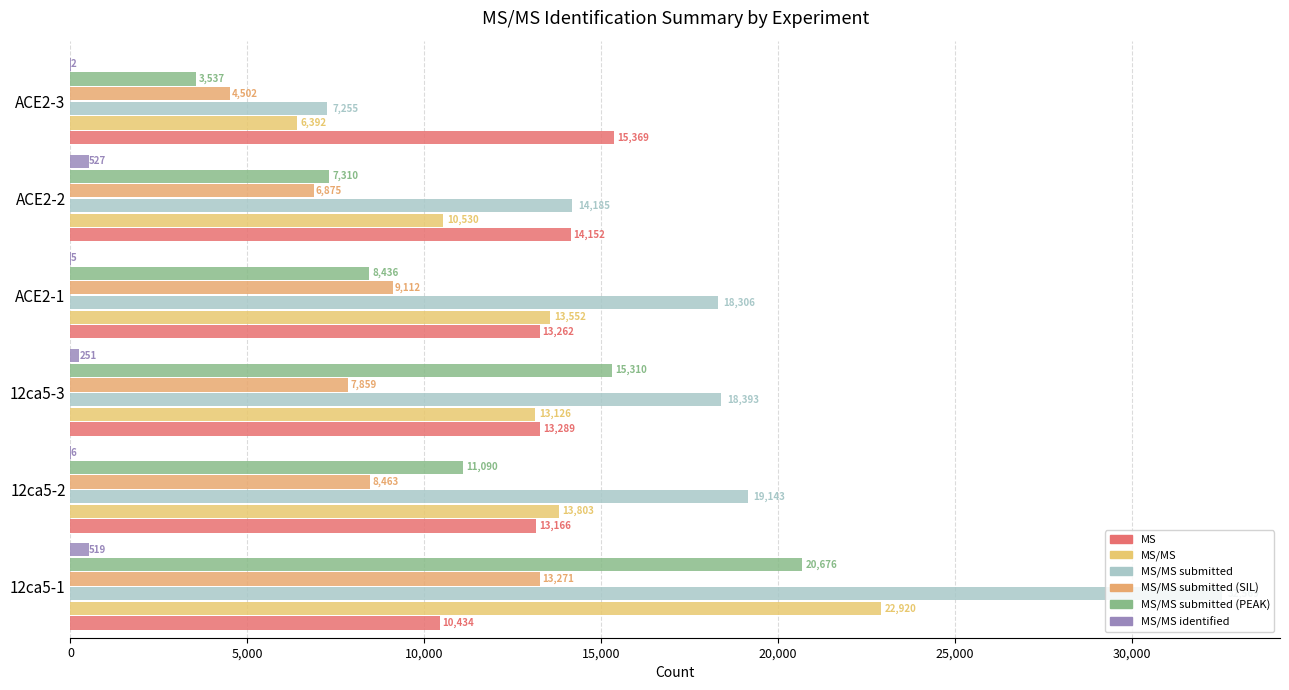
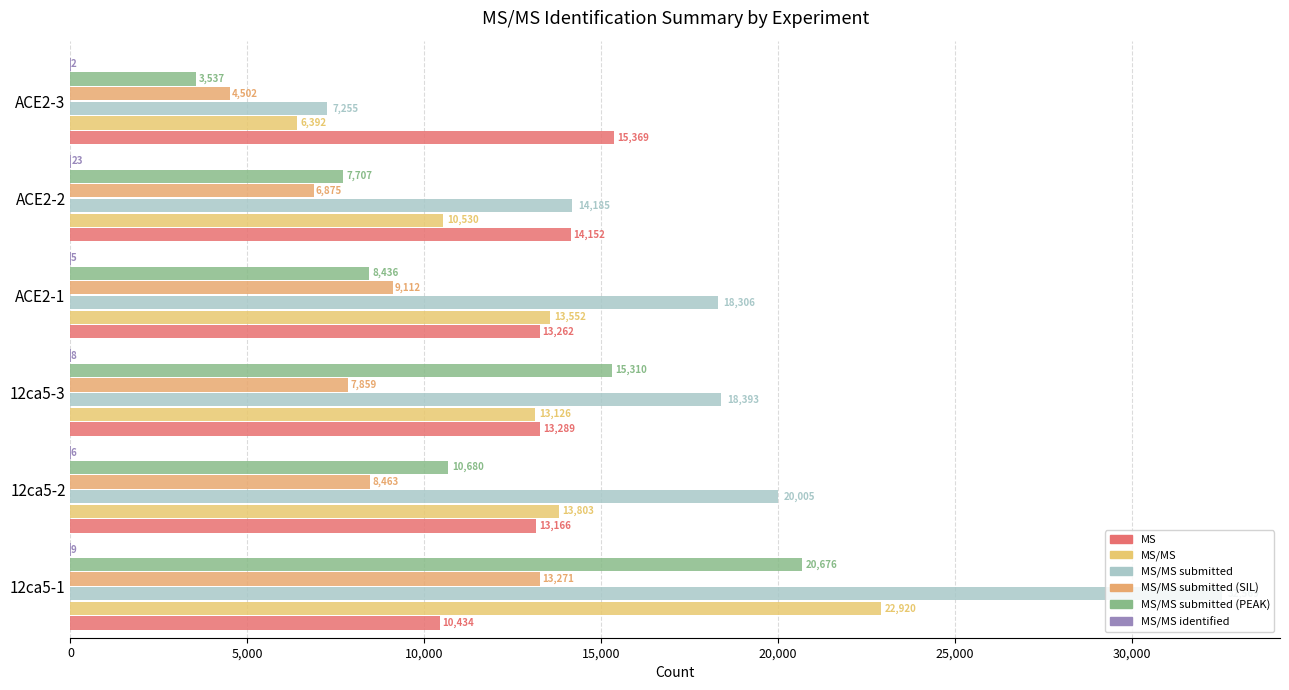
MS/MS identified, ACE2-2: 527 -> 23
MS/MS submitted (PEAK), ACE2-2: 7,310 -> 7,707
MS/MS identified, 12ca5-3: 251 -> 8
MS/MS submitted (PEAK), 12ca5-2: 11,090 -> 10,680
MS/MS submitted, 12ca5-2: 19,143 -> 20,005
MS/MS identified, 12ca5-1: 519 -> 9
